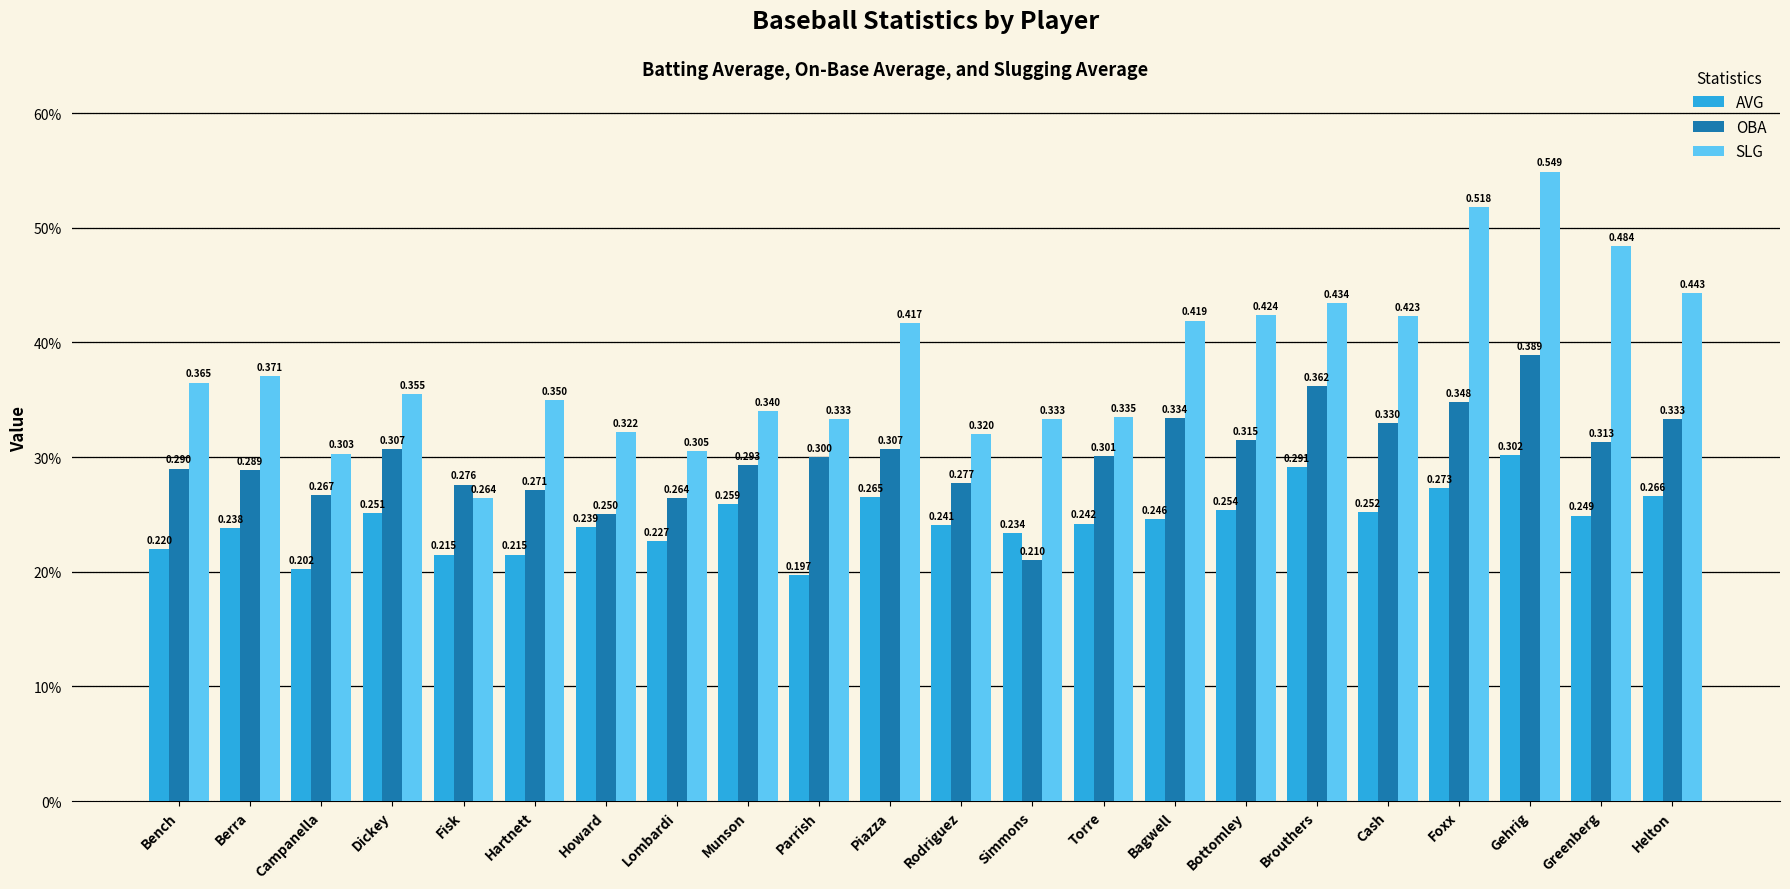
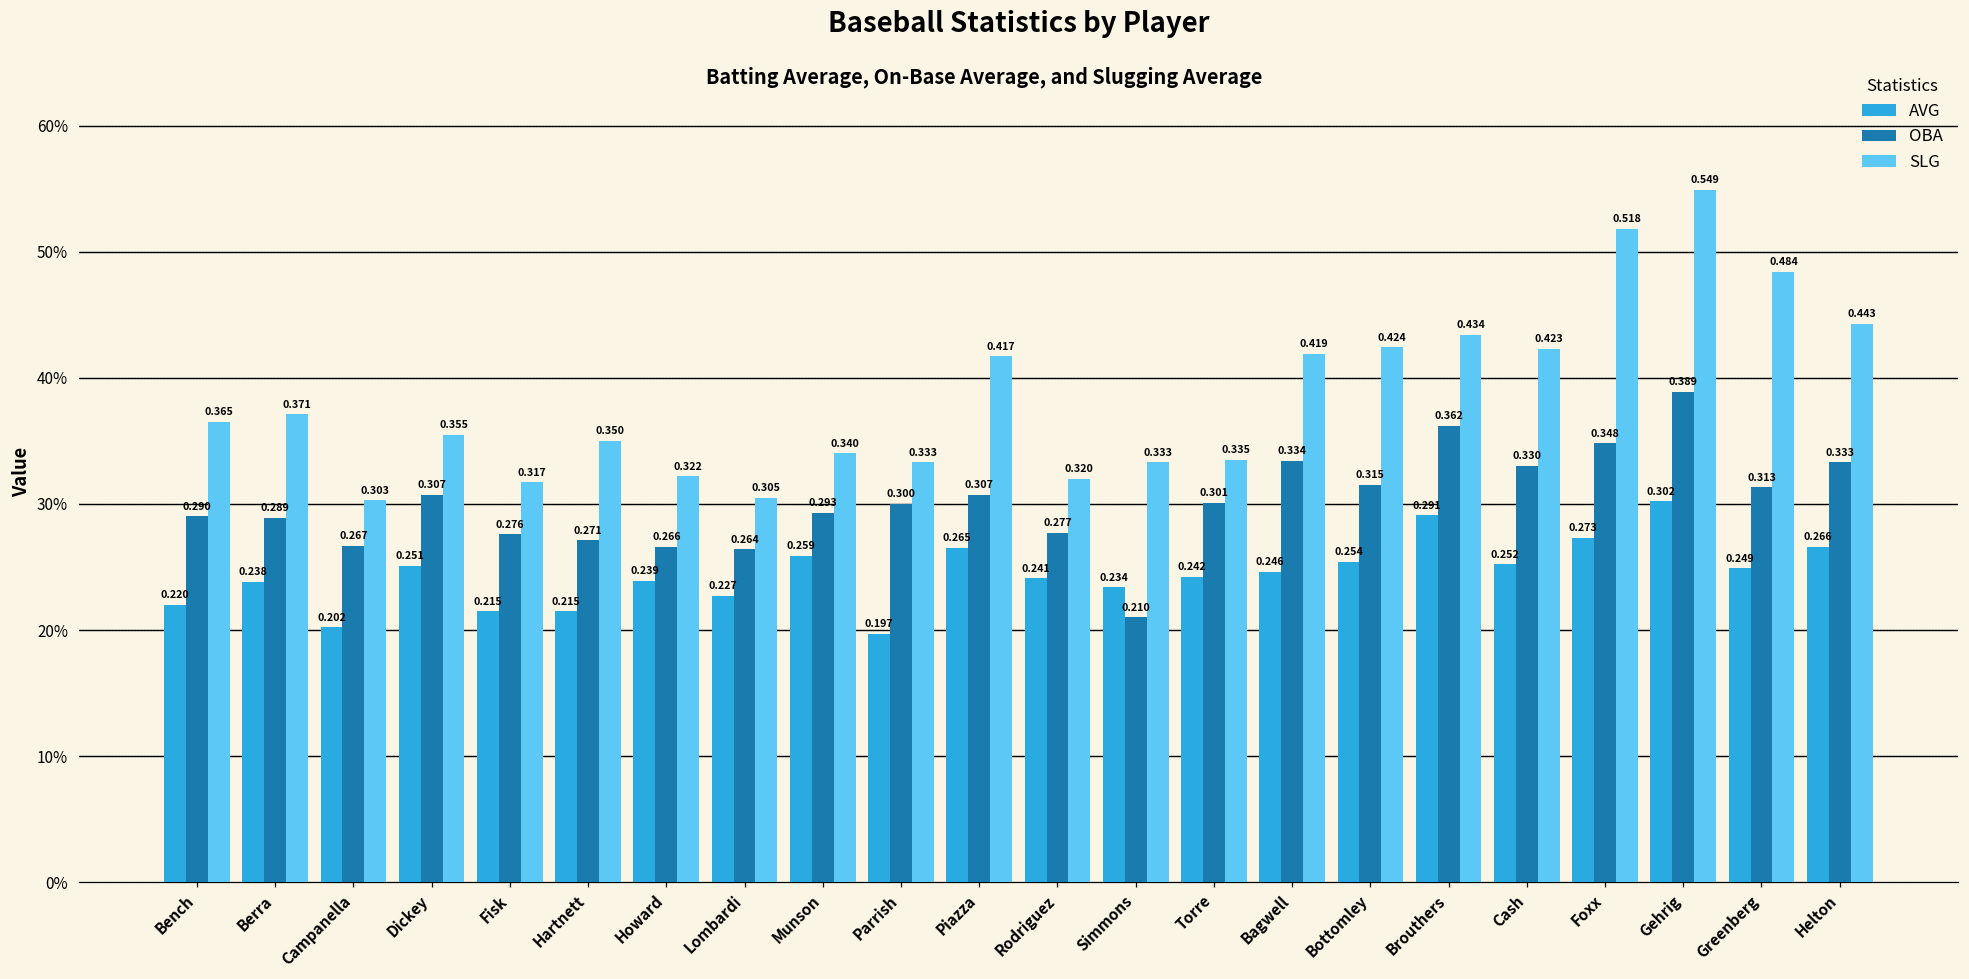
SLG, Fisk: 0.264 -> 0.317
OBA, Howard: 0.250 -> 0.266
